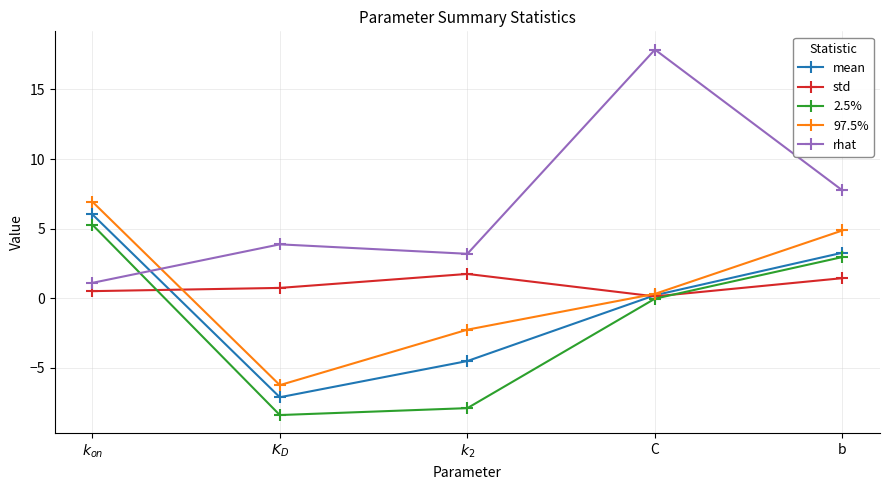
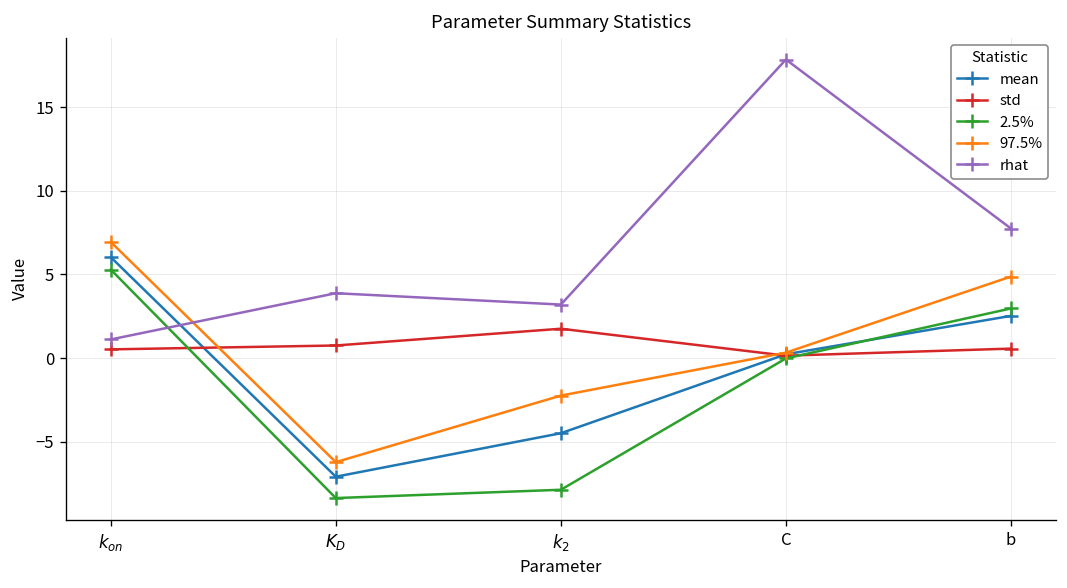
mean, b: 3.3 -> 2.5
std, b: 1.5 -> 0.6
